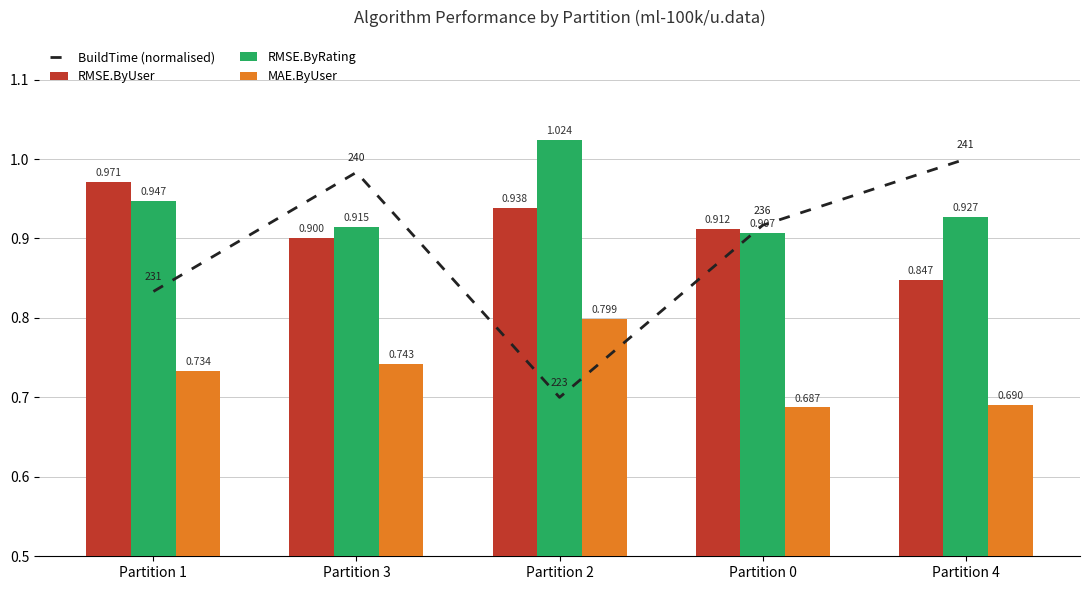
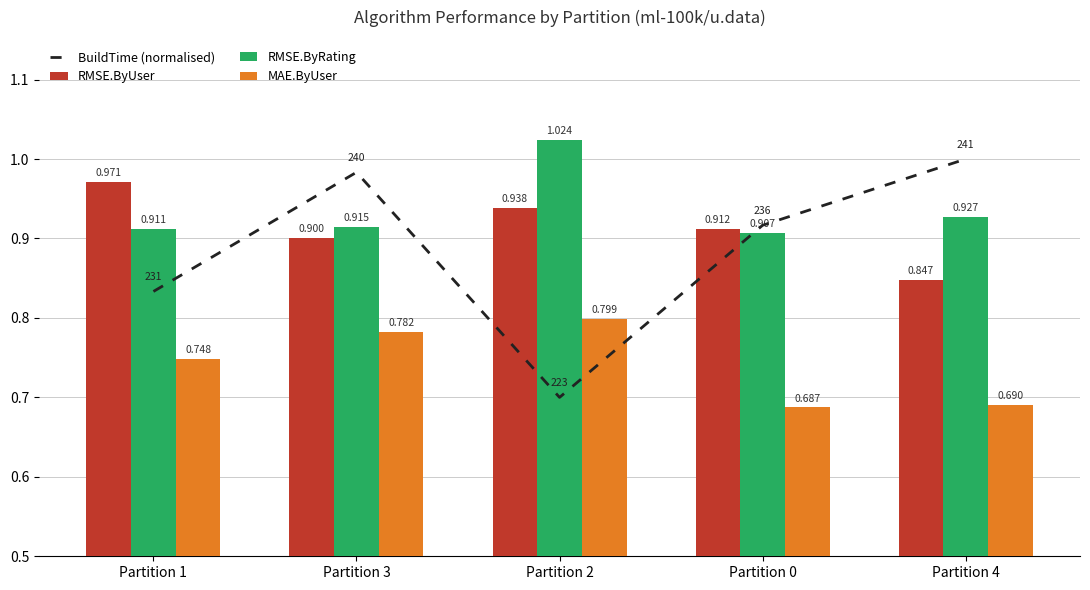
RMSE.ByRating, Partition 1: 0.947 -> 0.911
MAE.ByUser, Partition 1: 0.734 -> 0.748
MAE.ByUser, Partition 3: 0.743 -> 0.782
